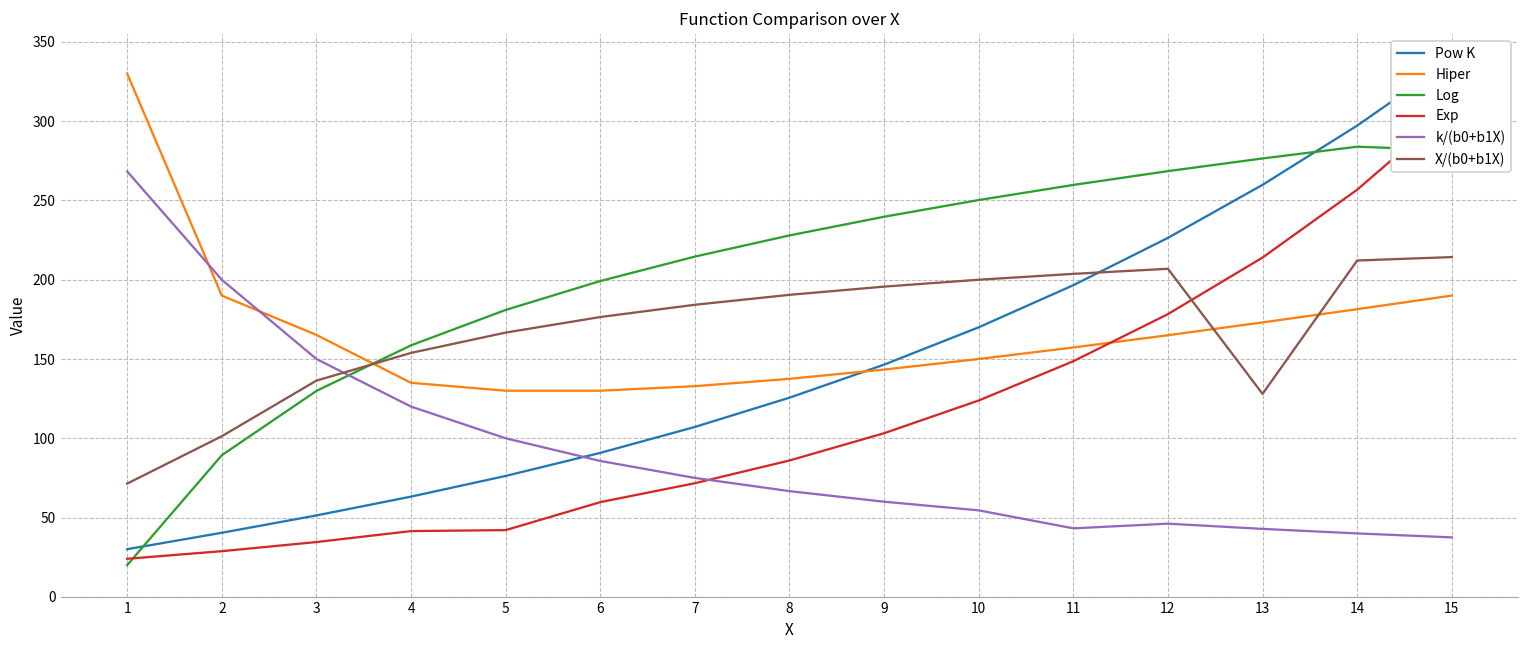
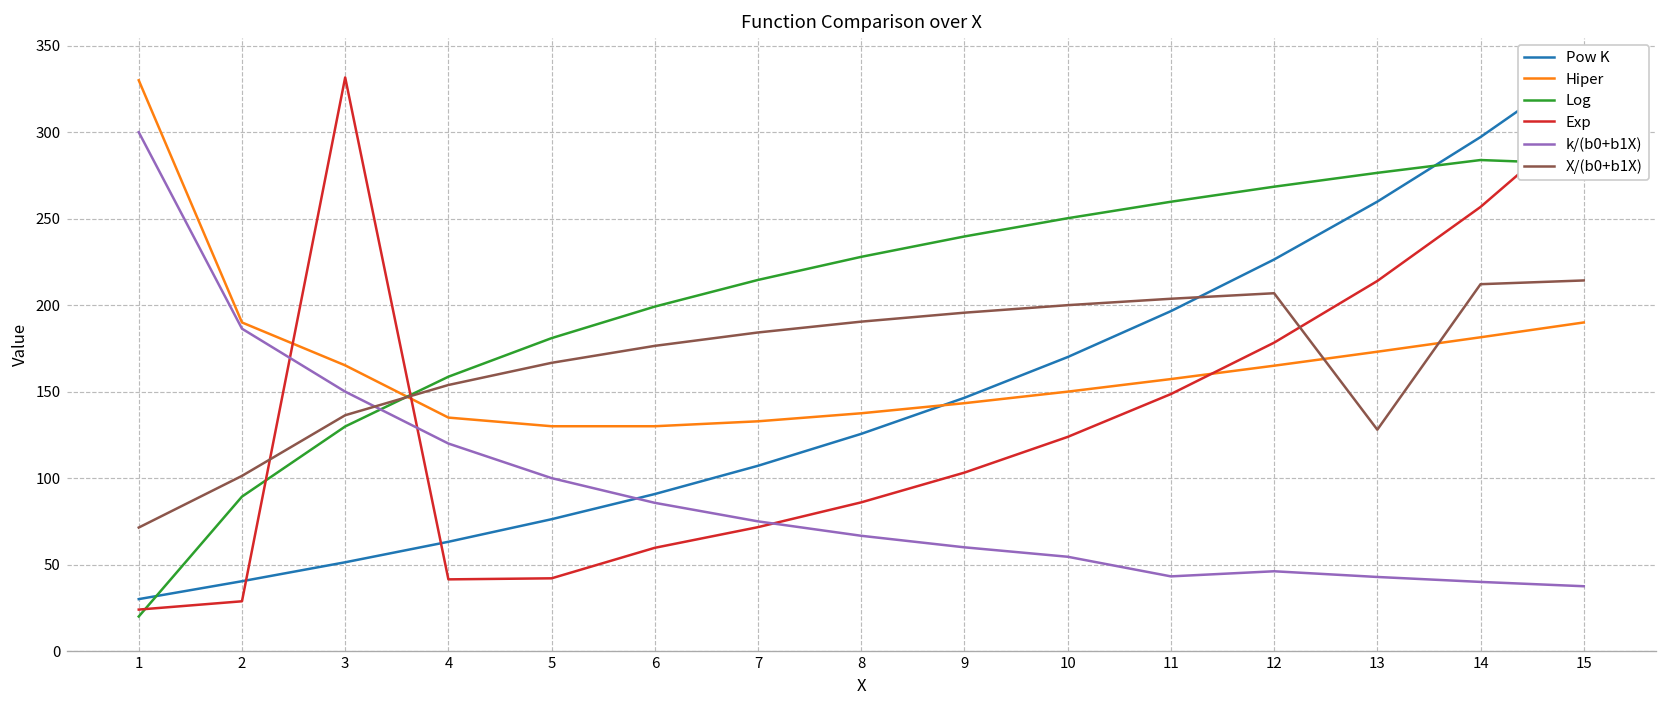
k/(b0+b1X), 1: 268 -> 300
k/(b0+b1X), 2: 200 -> 186
Exp, 3: 35 -> 332
